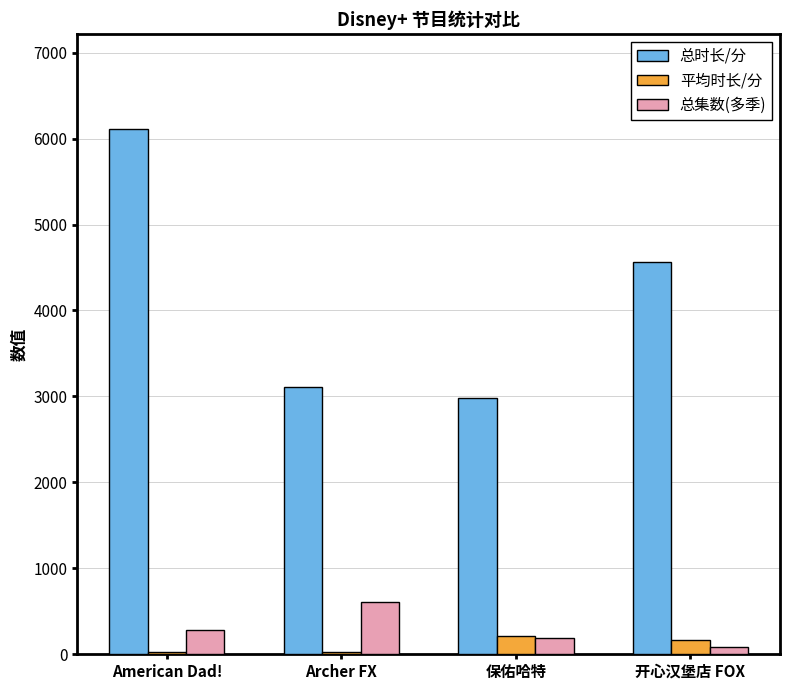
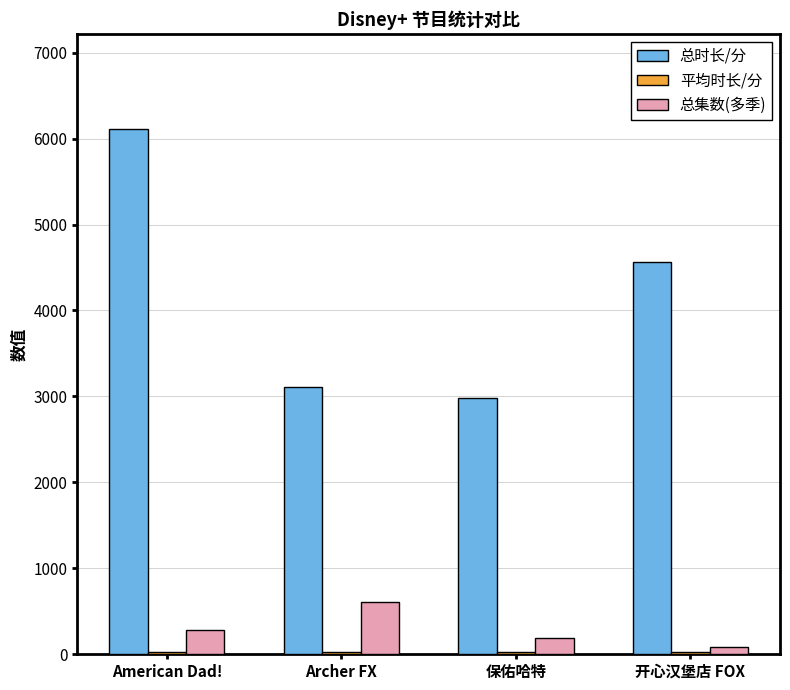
平均时长/分, 保佑哈特: 200 -> 0
平均时长/分, 开心汉堡店 FOX: 200 -> 0
